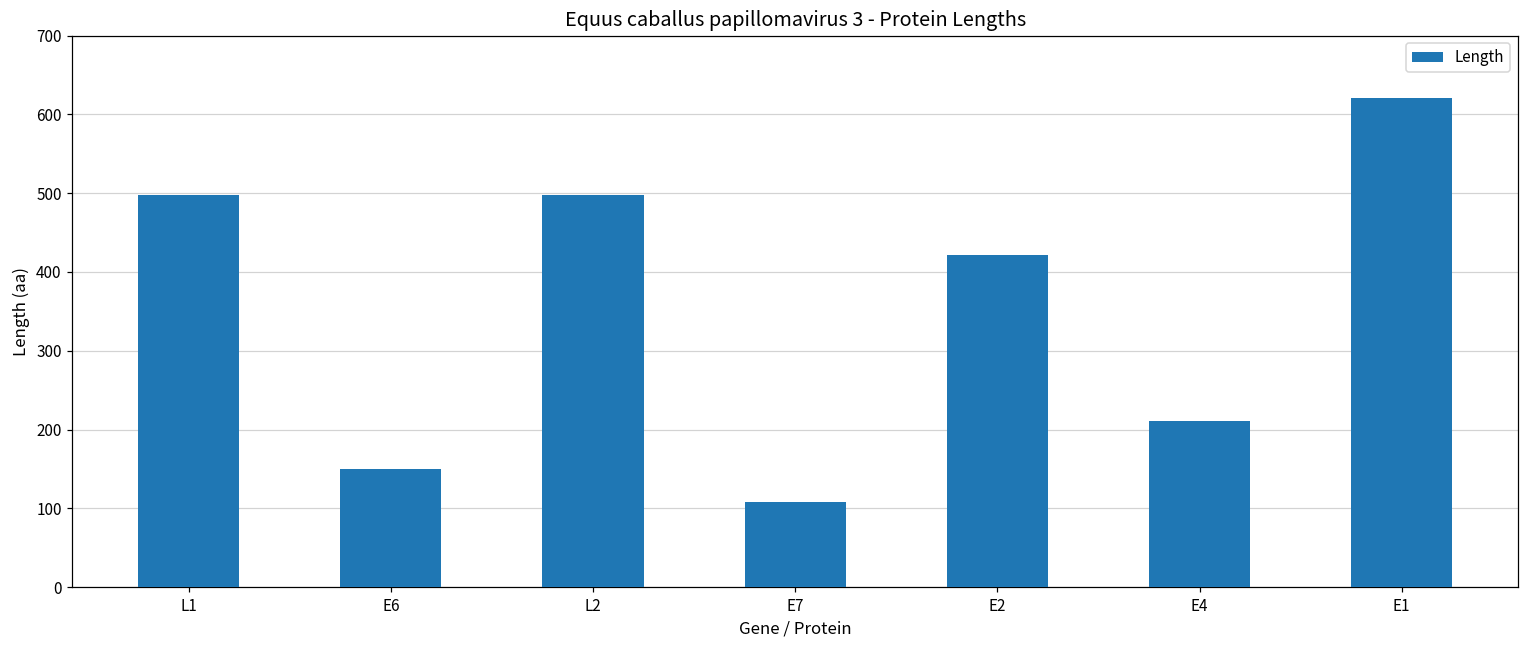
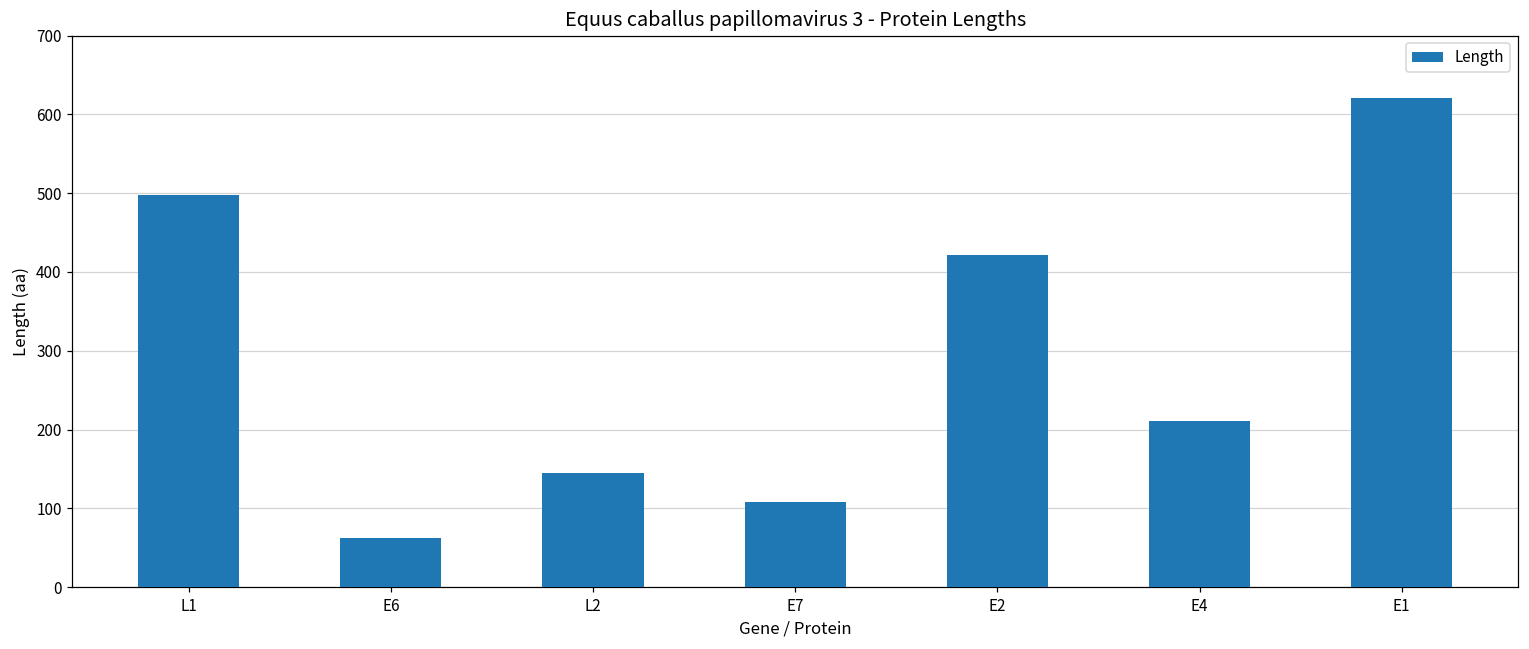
E6: 150 -> 60
L2: 500 -> 150
